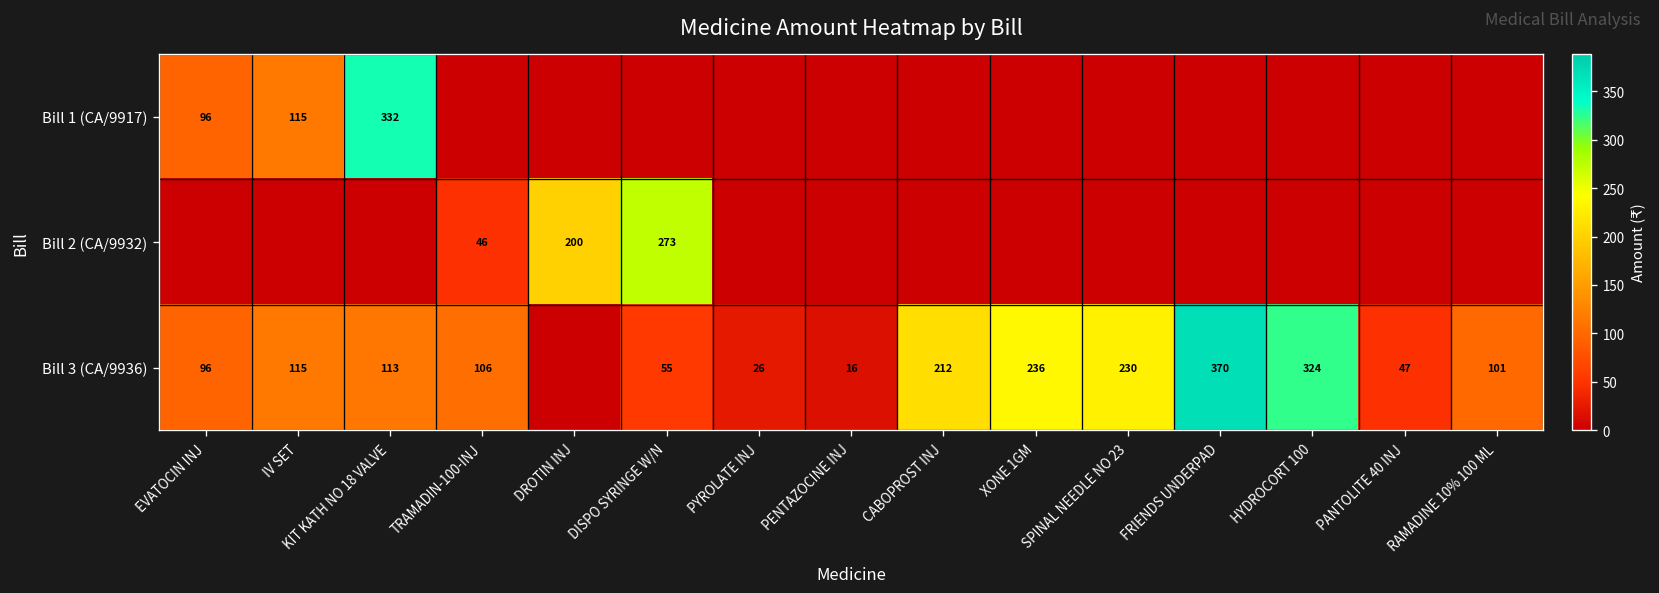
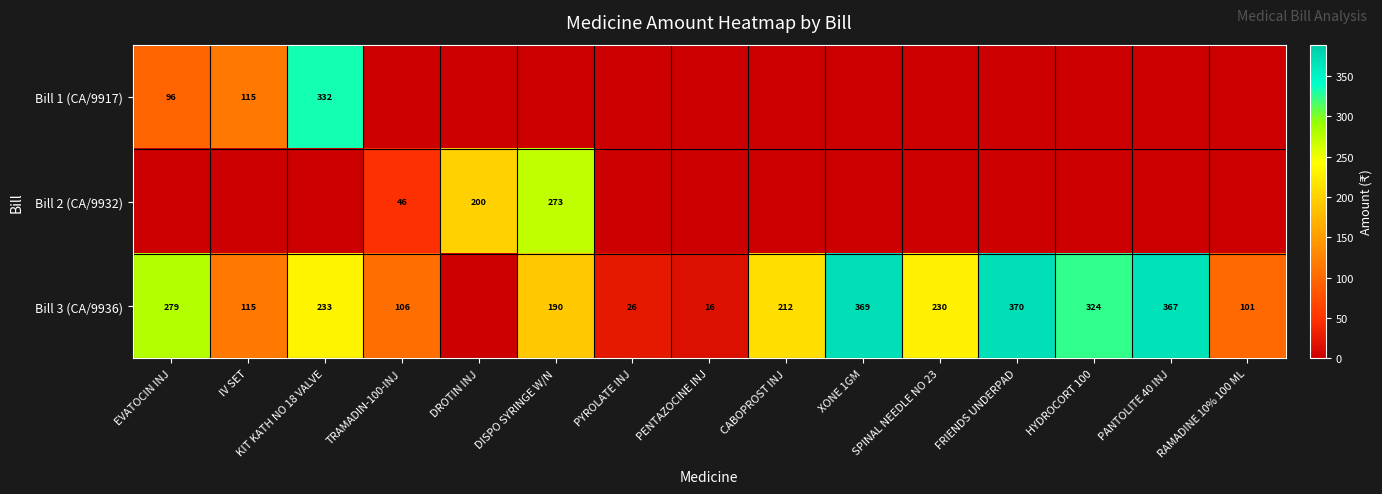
Bill 3 (CA/9936), EVATOCIN INJ: 96 -> 279
Bill 3 (CA/9936), KIT KATH NO 18 VALVE: 113 -> 233
Bill 3 (CA/9936), DISPO SYRINGE W/N: 55 -> 190
Bill 3 (CA/9936), XONE 1GM: 236 -> 369
Bill 3 (CA/9936), PANTOLITE 40 INJ: 47 -> 367
